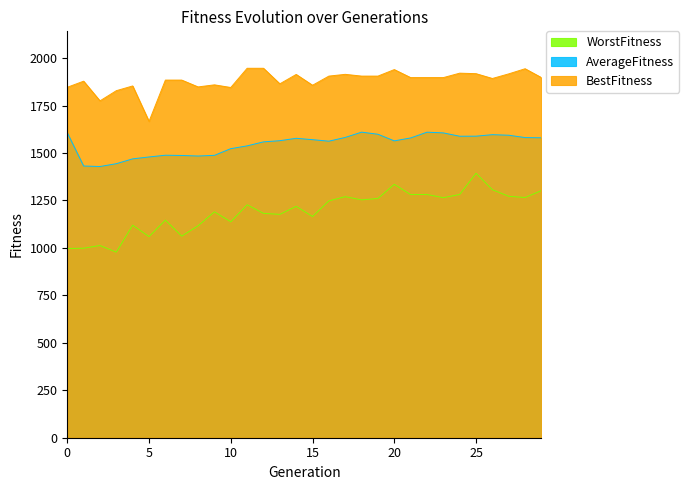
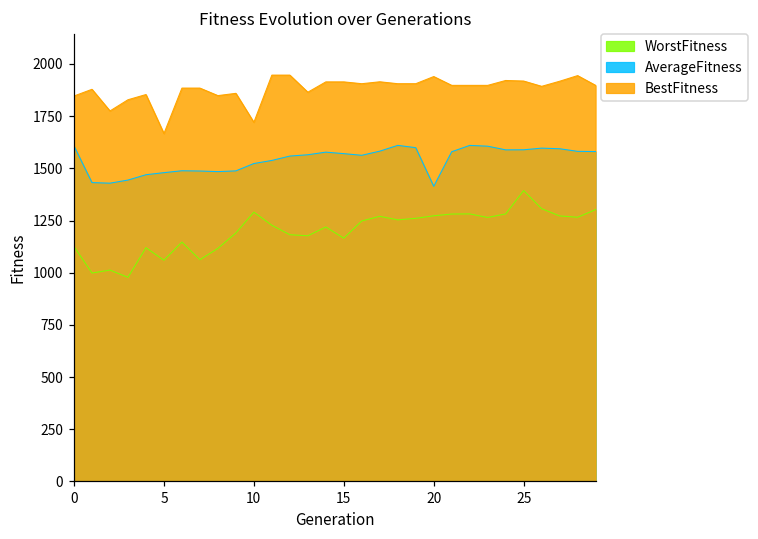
WorstFitness, 0: 1000 -> 1130
WorstFitness, 10: 1140 -> 1290
BestFitness, 10: 1850 -> 1720
BestFitness, 15: 1860 -> 1910
WorstFitness, 20: 1340 -> 1270
AverageFitness, 20: 1560 -> 1410
